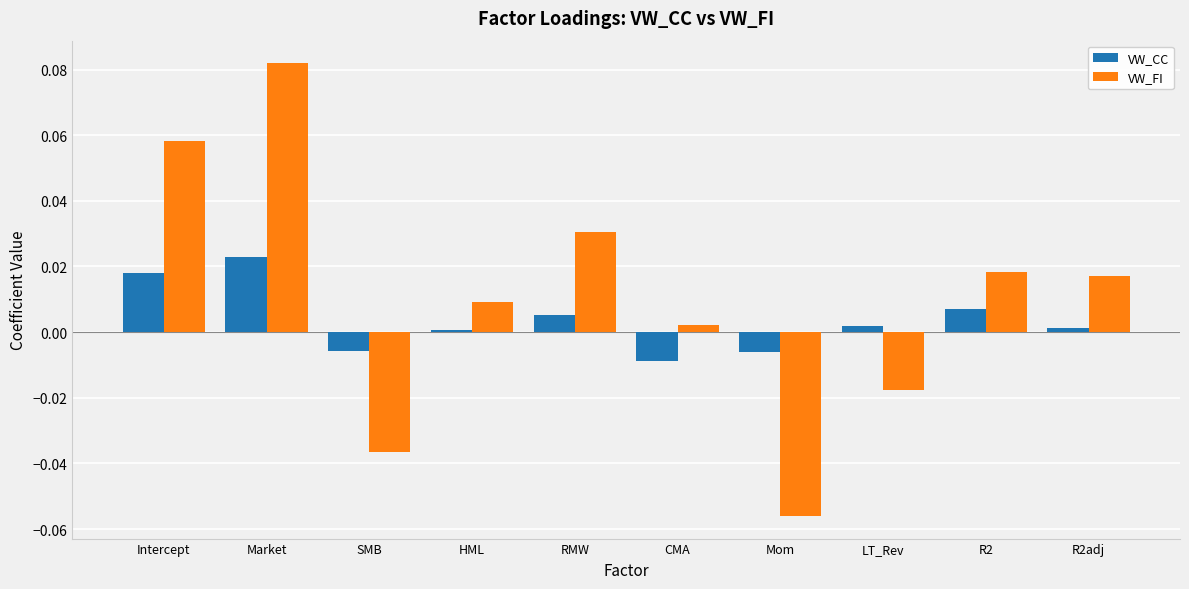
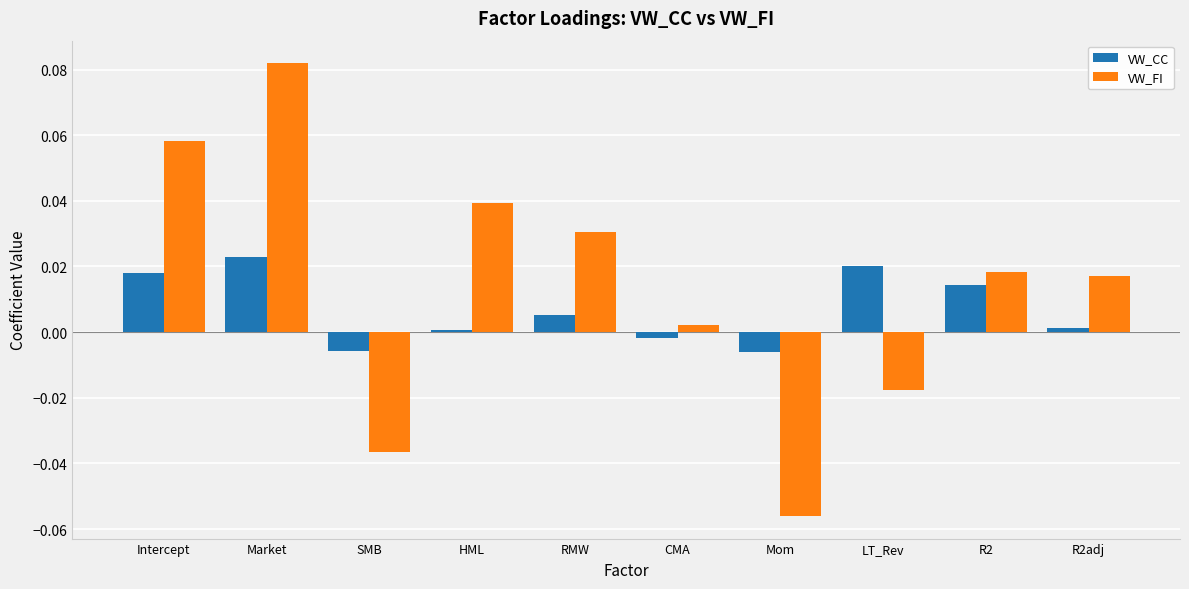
VW_FI, HML: 0.009 -> 0.039
VW_CC, CMA: -0.009 -> -0.002
VW_CC, LT_Rev: 0.002 -> 0.020
VW_CC, R2: 0.007 -> 0.014
